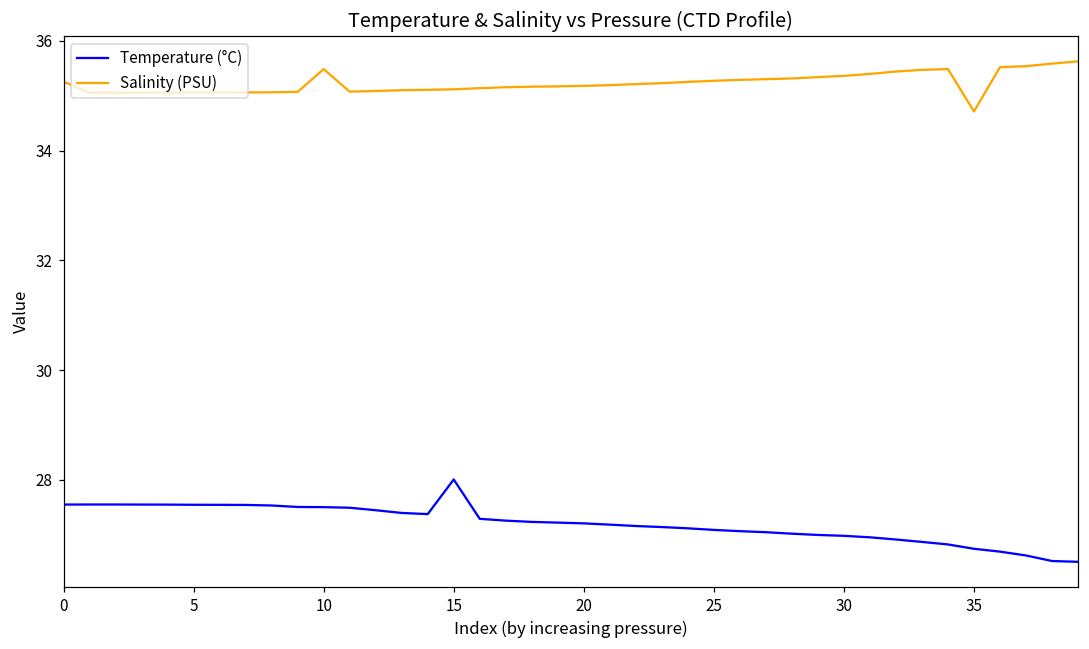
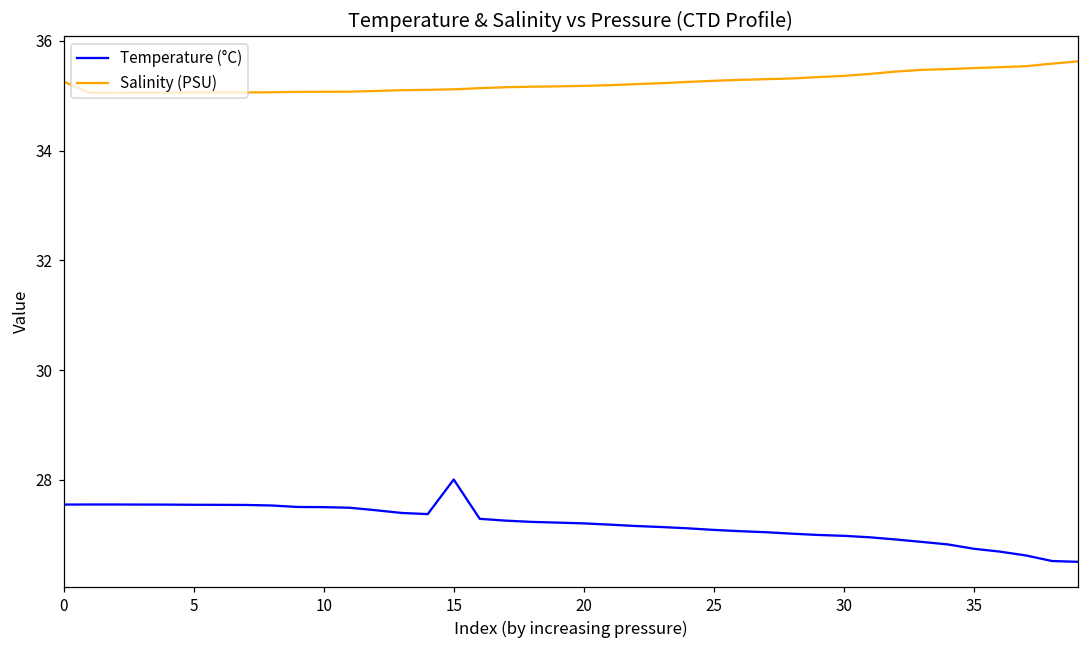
Salinity (PSU), 10: 35.5 -> 35.1
Salinity (PSU), 35: 34.7 -> 35.5
